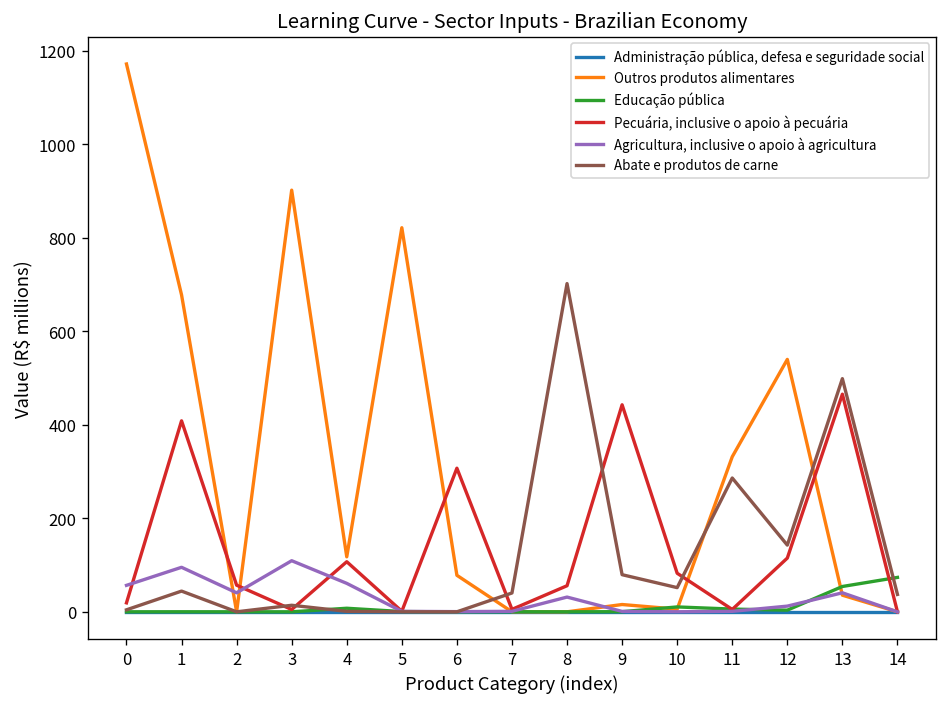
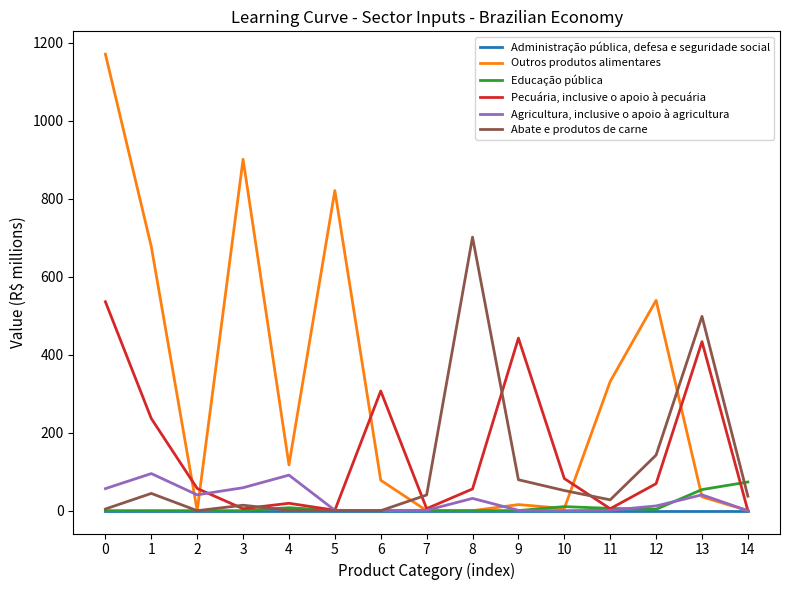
Pecuária, inclusive o apoio à pecuária, 0: 20 -> 540
Pecuária, inclusive o apoio à pecuária, 1: 410 -> 240
Agricultura, inclusive o apoio à agricultura, 3: 110 -> 60
Pecuária, inclusive o apoio à pecuária, 4: 110 -> 20
Agricultura, inclusive o apoio à agricultura, 4: 60 -> 90
Abate e produtos de carne, 11: 290 -> 30
Pecuária, inclusive o apoio à pecuária, 12: 110 -> 70
Pecuária, inclusive o apoio à pecuária, 13: 470 -> 430
